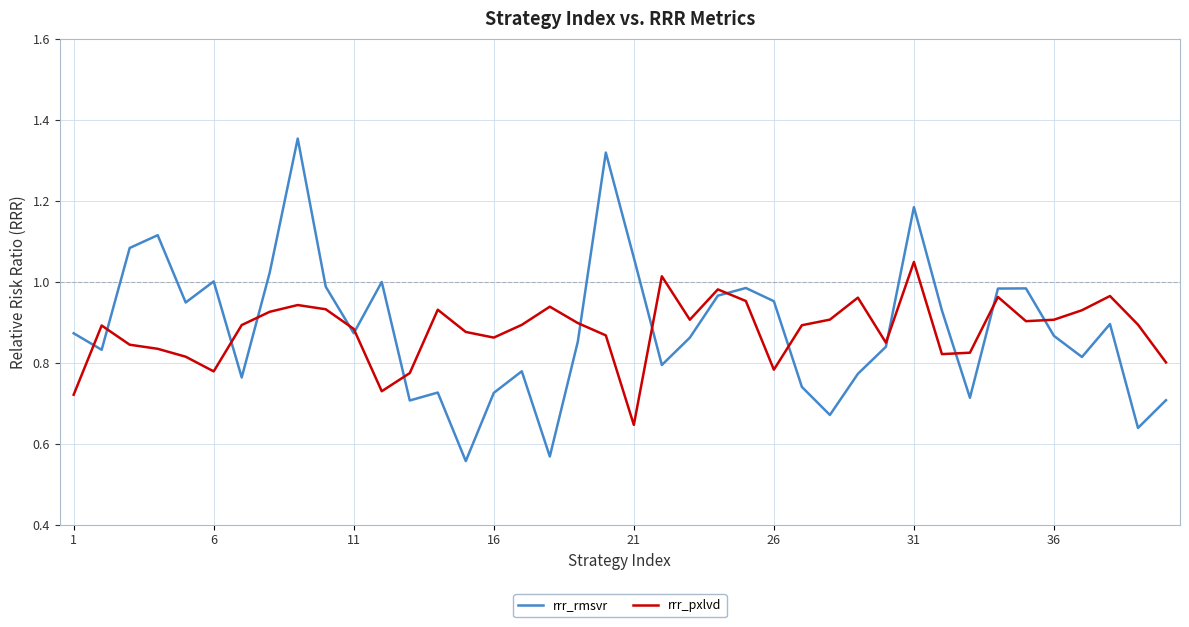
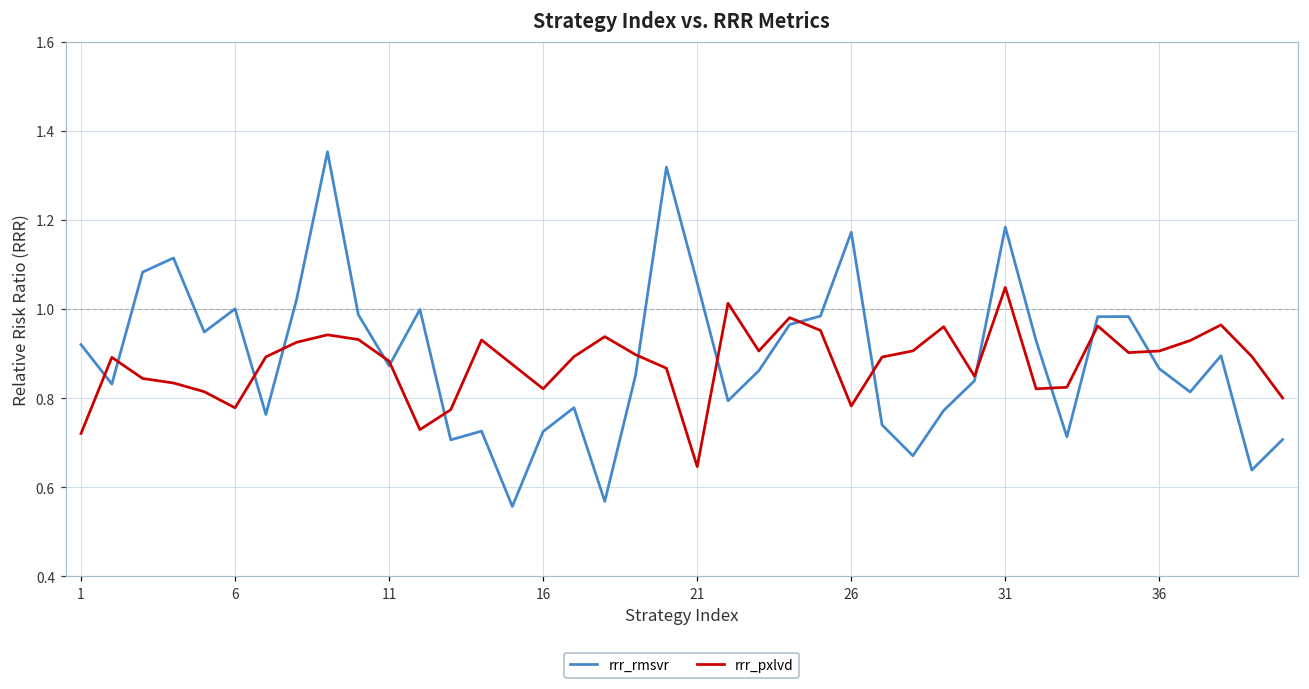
rrr_rmsvr, 1: 0.87 -> 0.92
rrr_pxlvd, 16: 0.86 -> 0.82
rrr_rmsvr, 26: 0.95 -> 1.17
